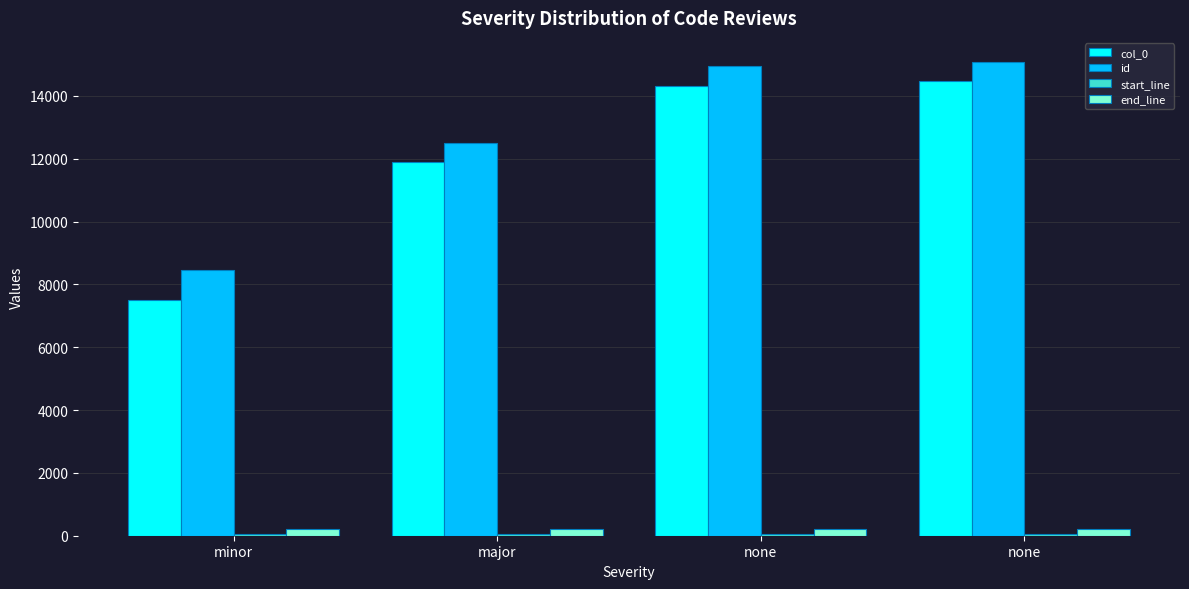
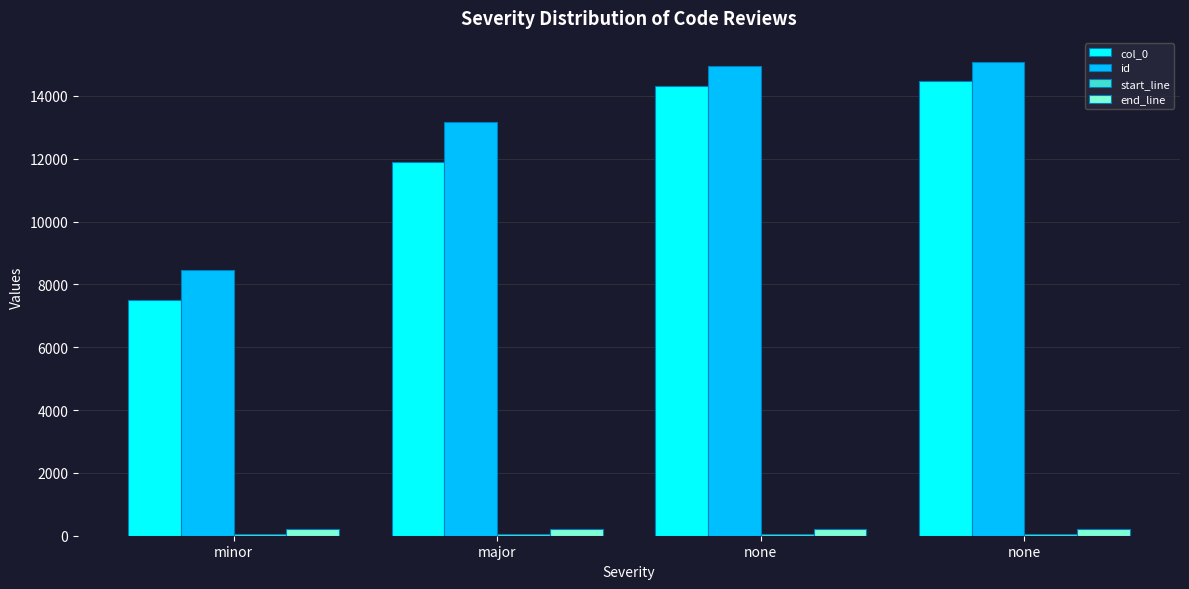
id, major: 12500 -> 13200
